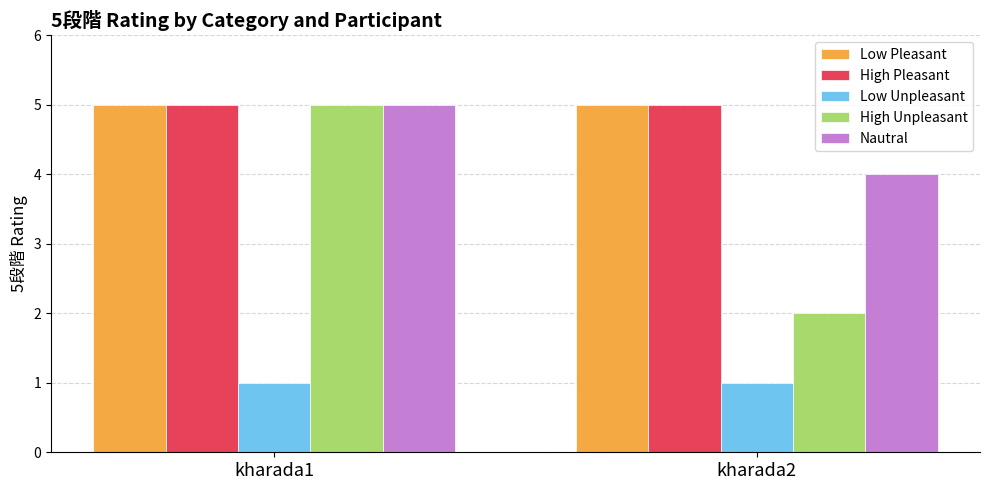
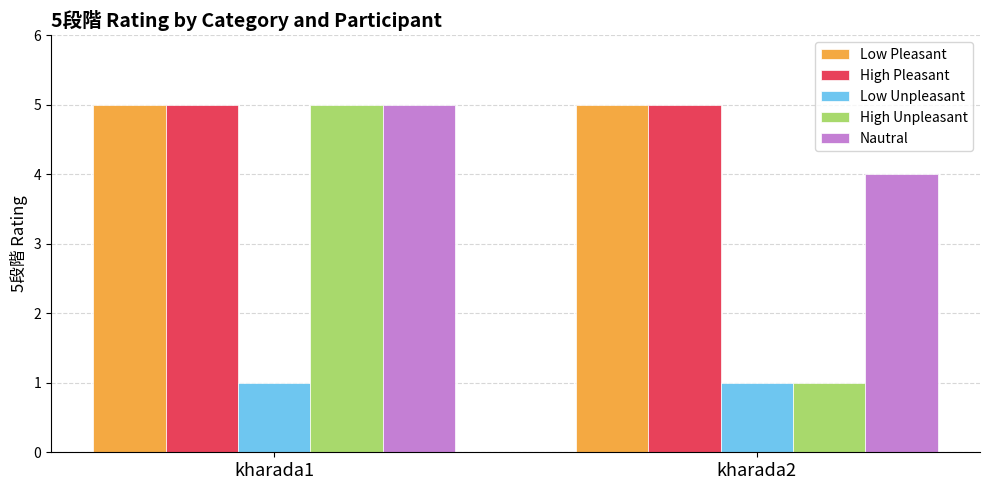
High Unpleasant, kharada2: 2 -> 1
